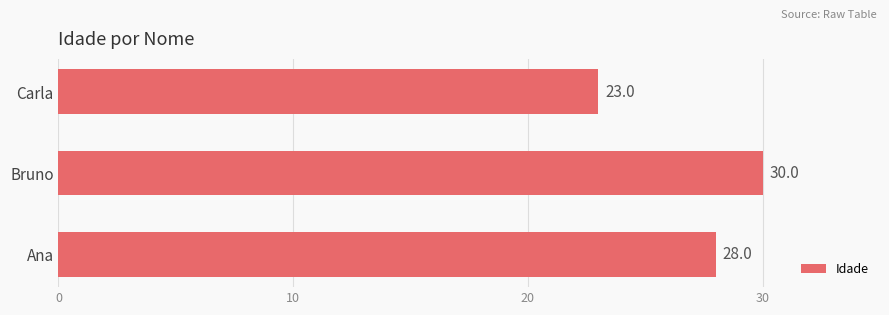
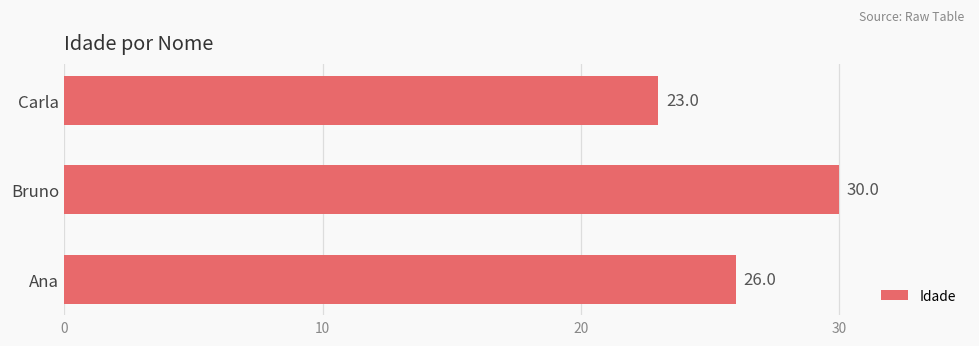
Ana: 28.0 -> 26.0
